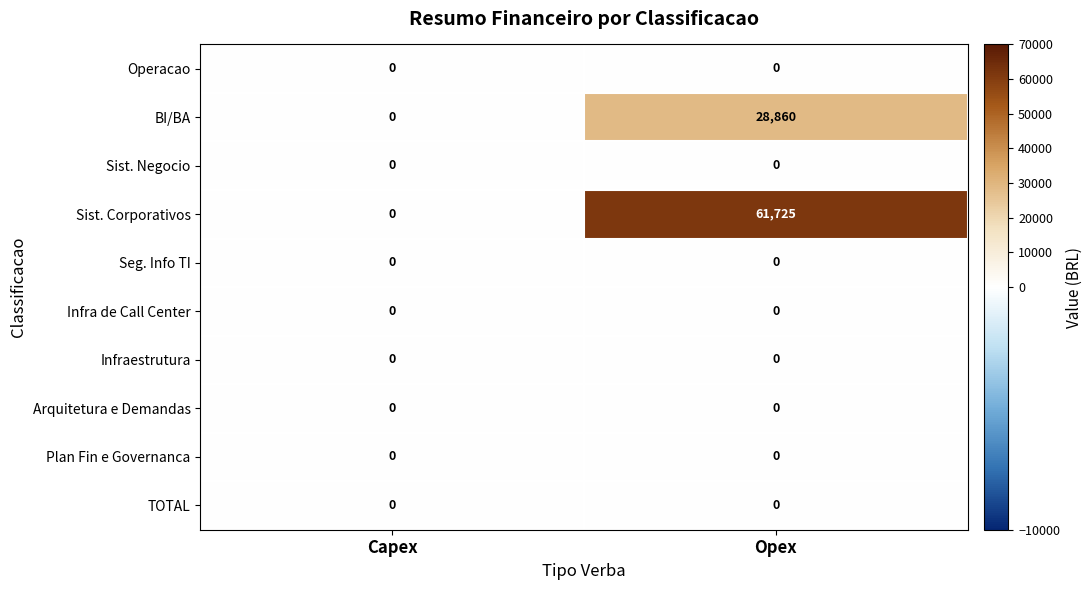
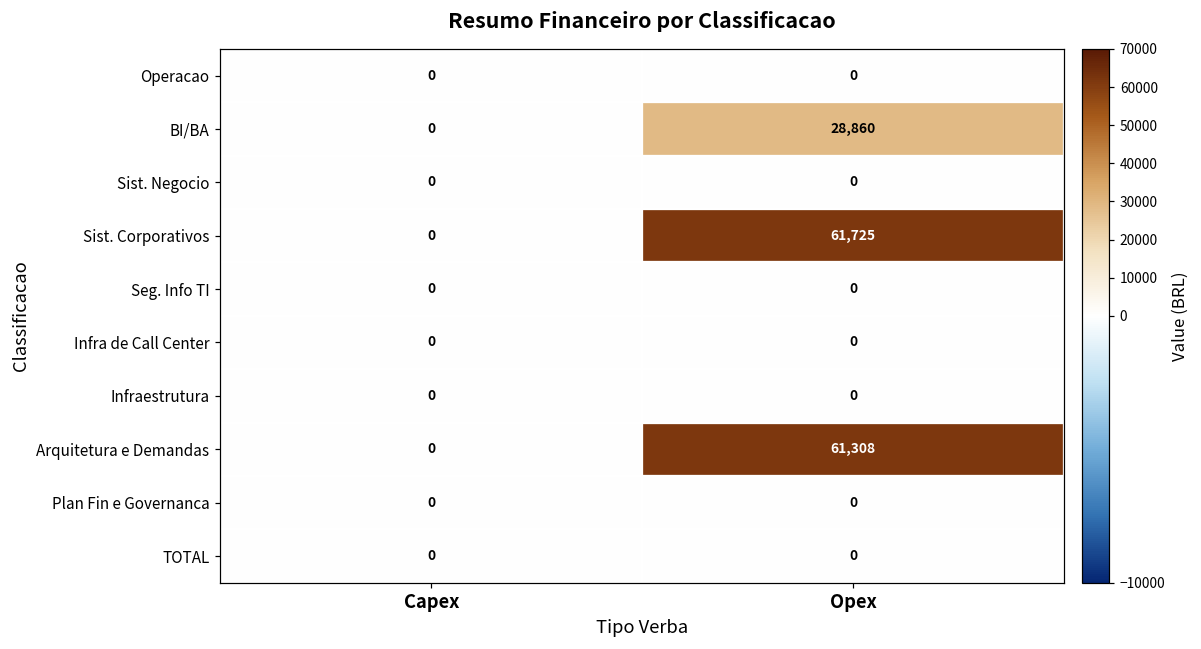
Arquitetura e Demandas, Opex: 0 -> 61,308
